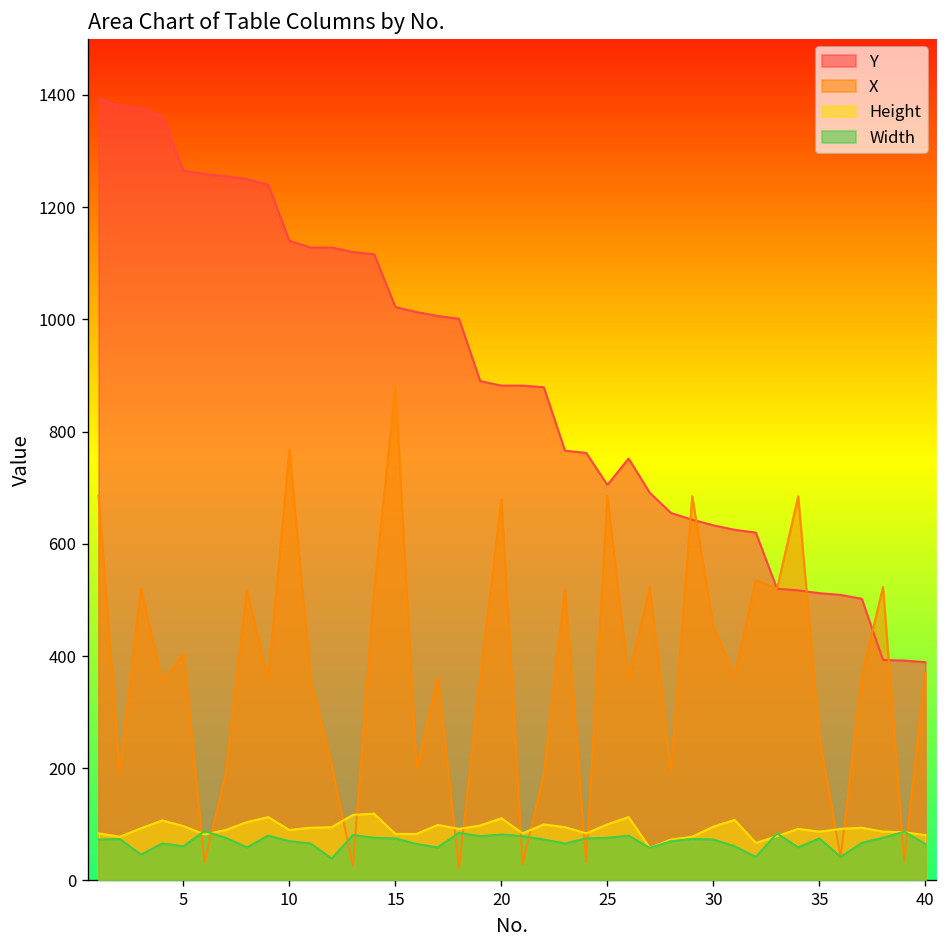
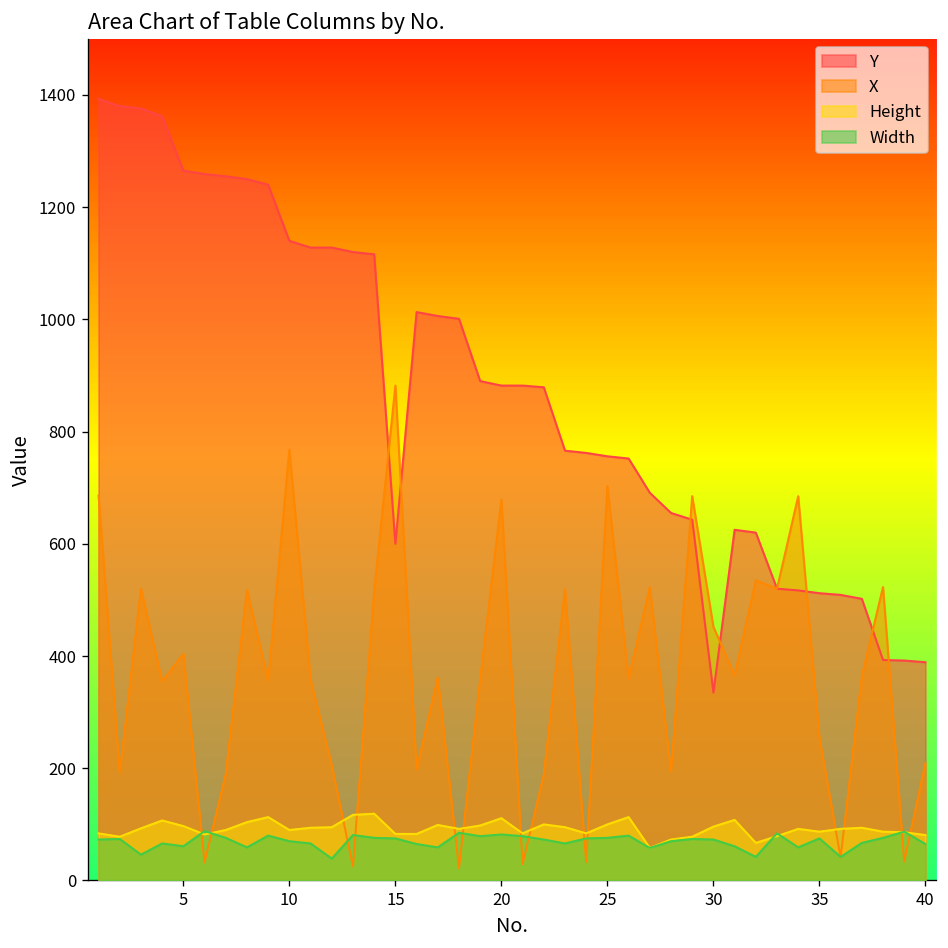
Y, 15: 1020 -> 600
Y, 25: 710 -> 760
X, 25: 690 -> 700
Y, 30: 630 -> 340
X, 40: 370 -> 210
